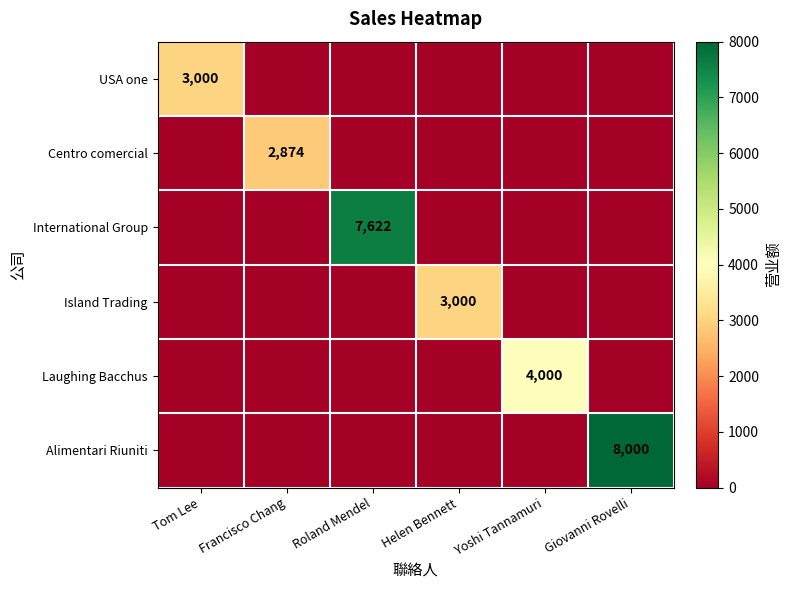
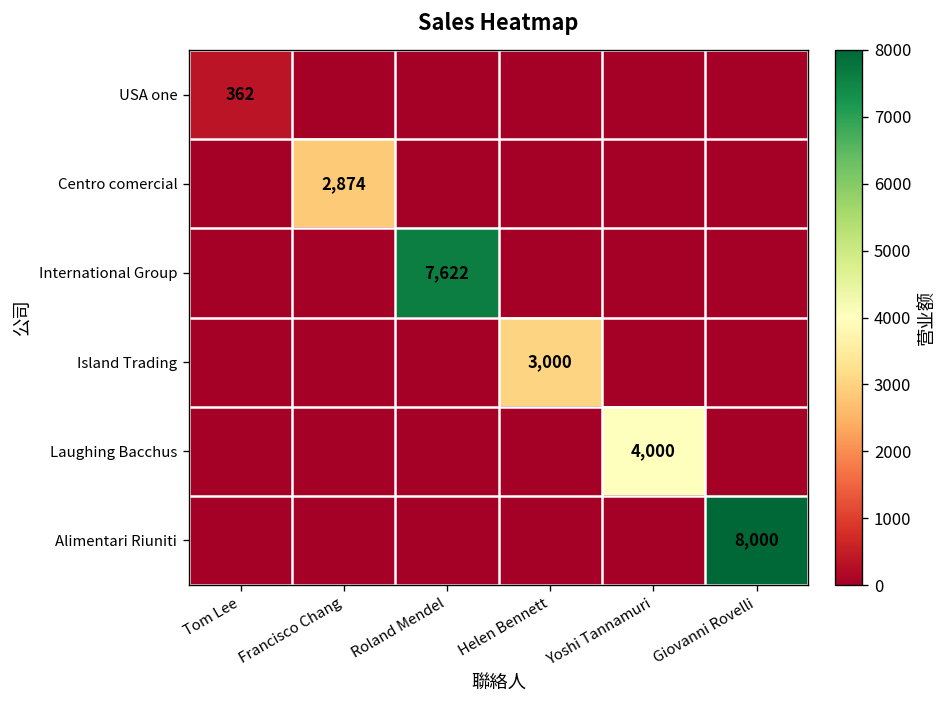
USA one, Tom Lee: 3,000 -> 362
